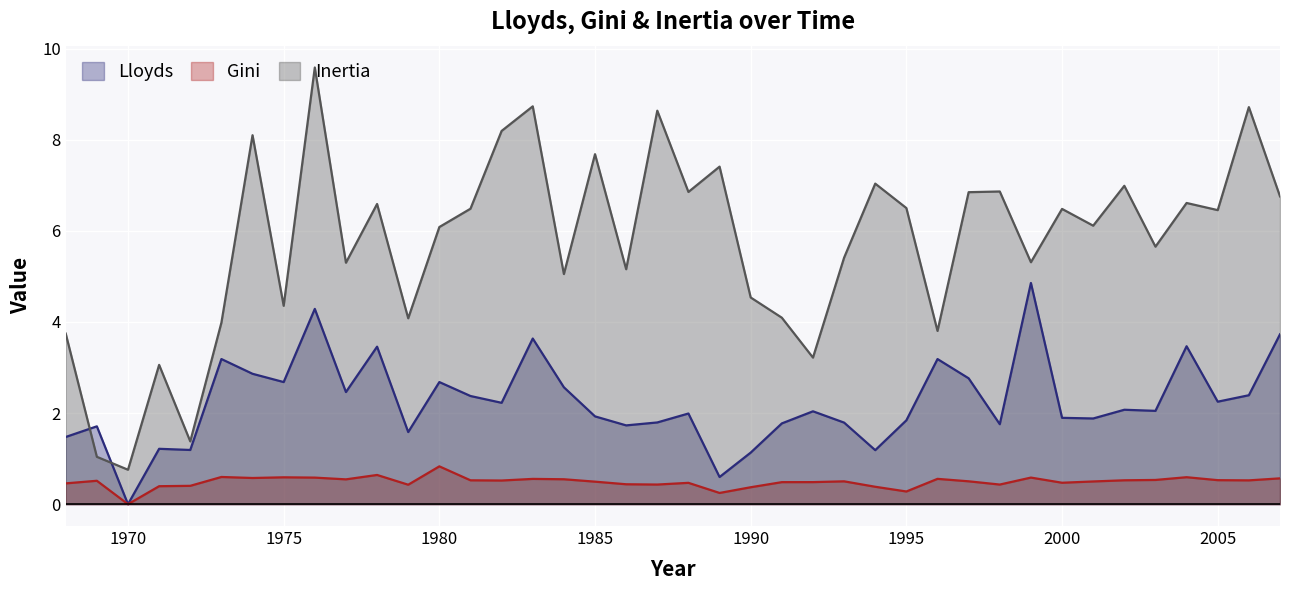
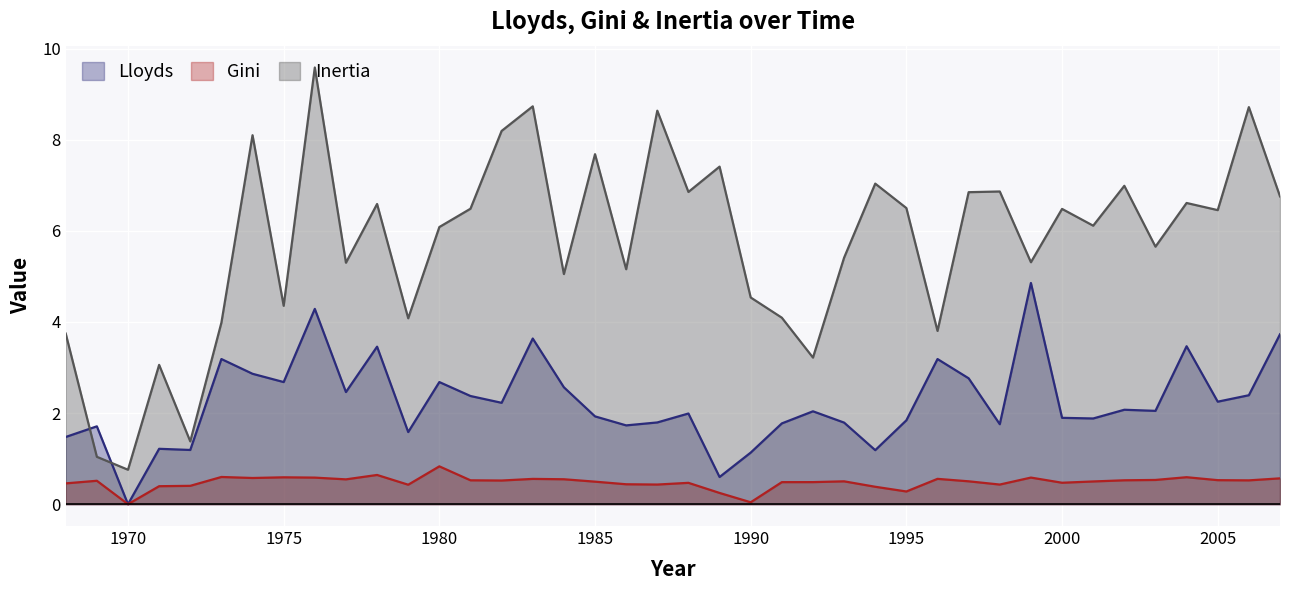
Gini, 1990: 0.4 -> 0.0
